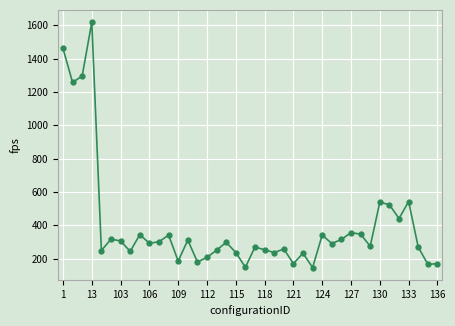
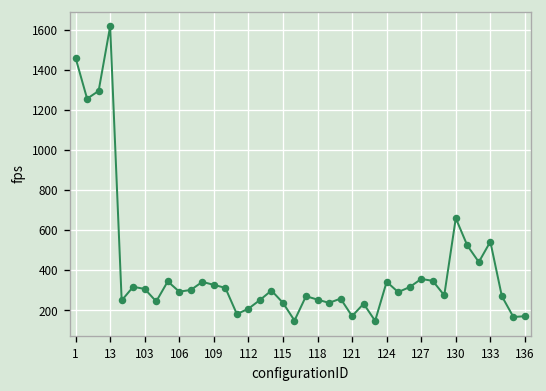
109: 190 -> 330
130: 540 -> 660
